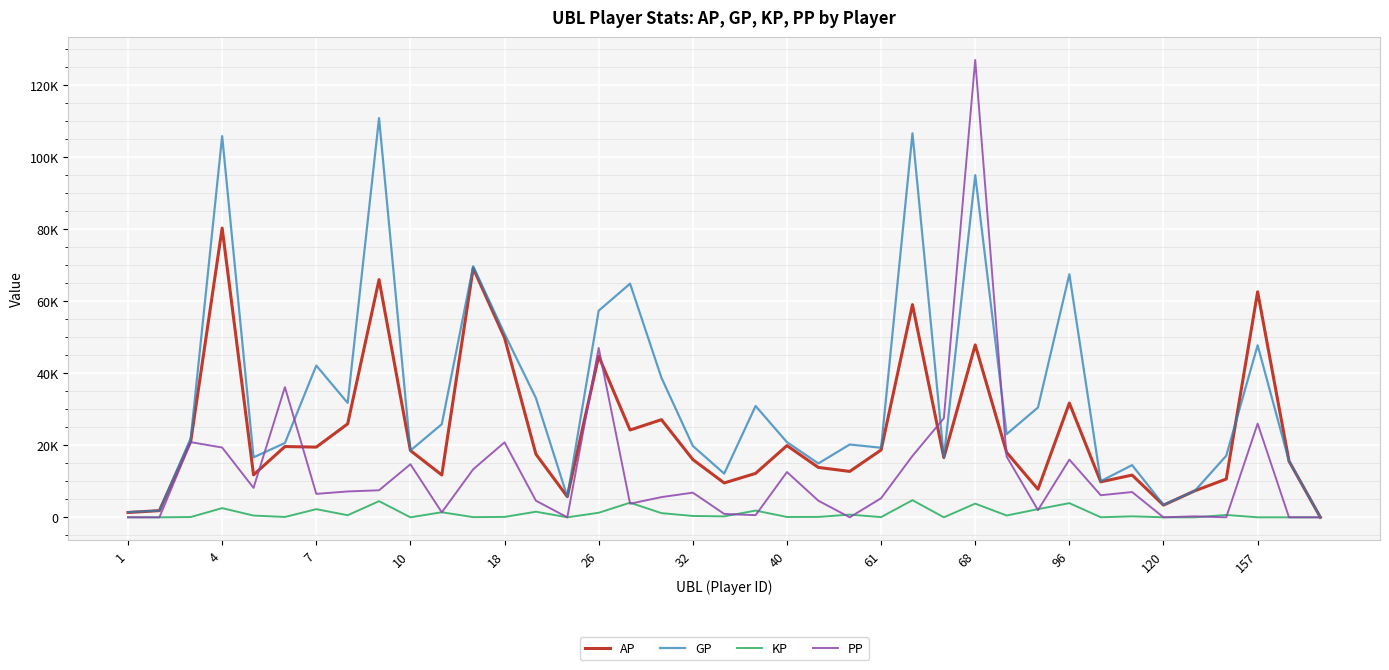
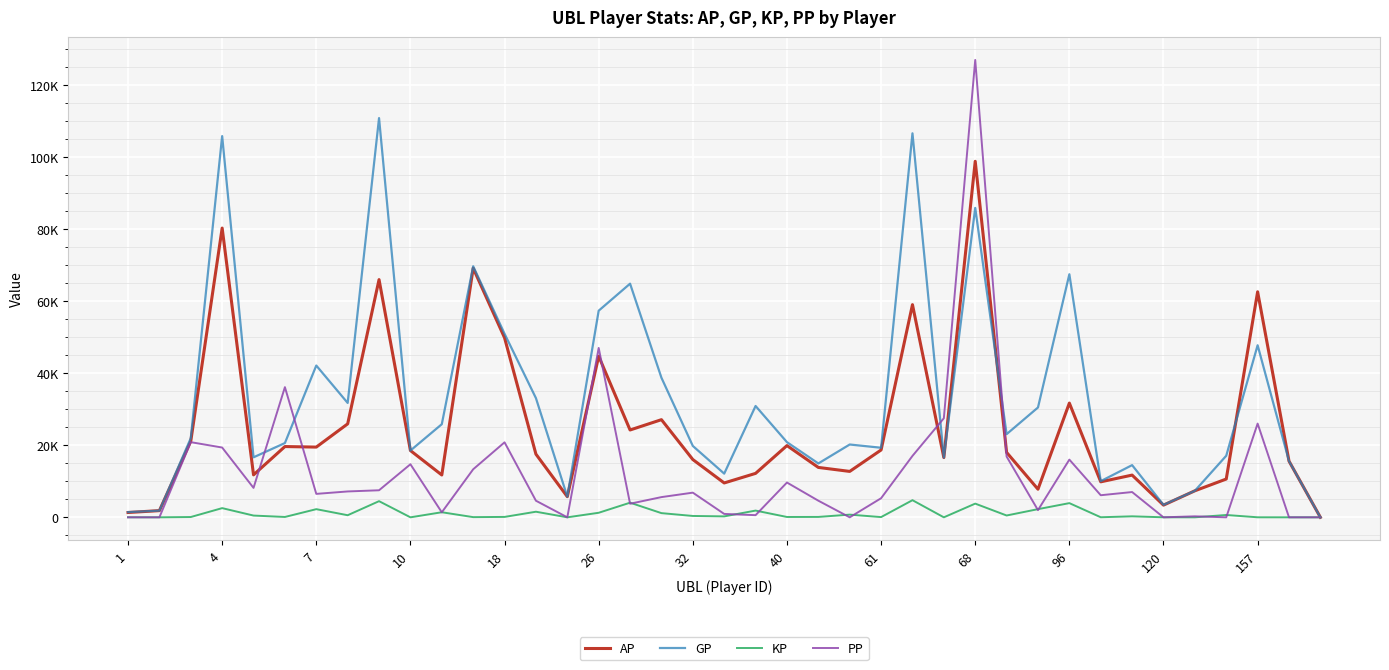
PP, 40: 13000 -> 10000
AP, 68: 48000 -> 99000
GP, 68: 95000 -> 86000
